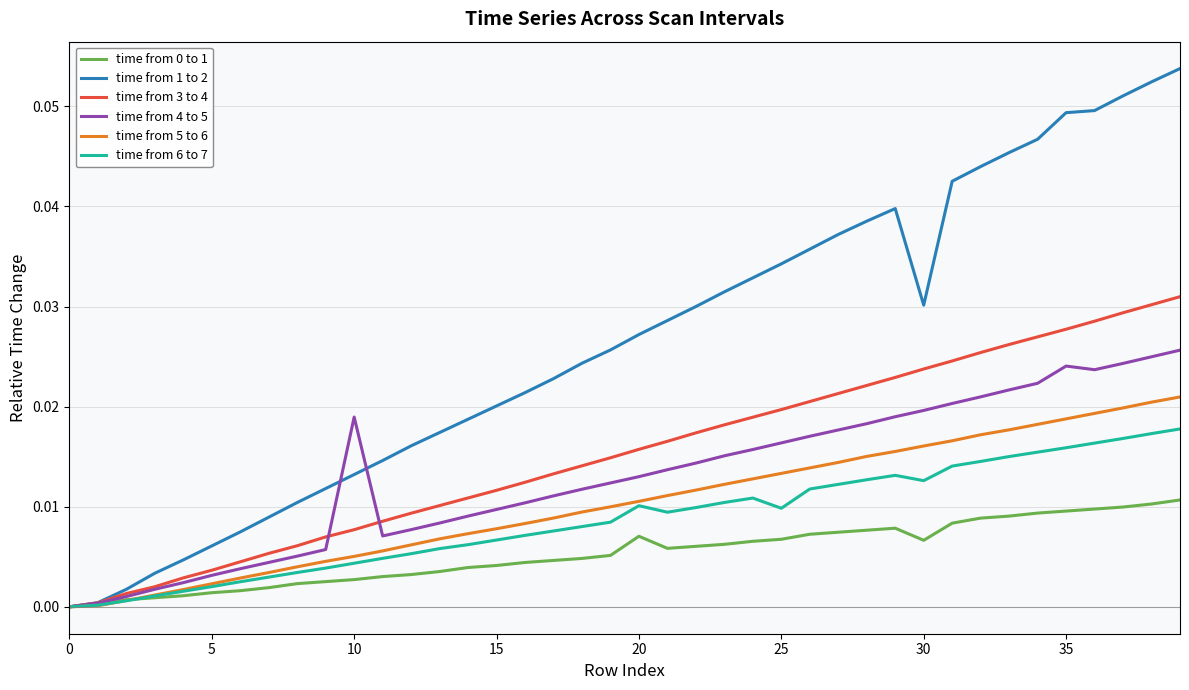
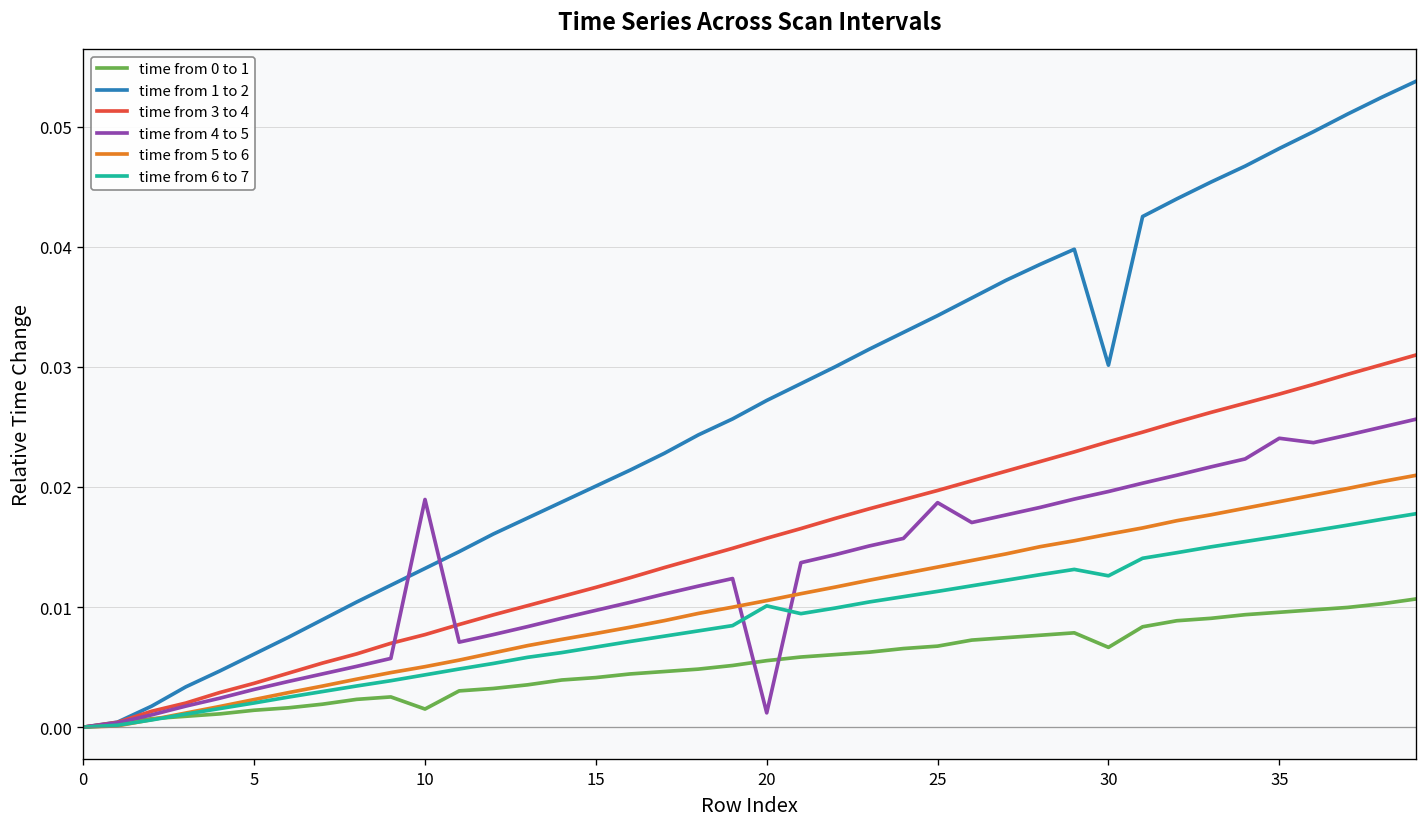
time from 0 to 1, 10: 0.0027 -> 0.0015
time from 0 to 1, 20: 0.0070 -> 0.0055
time from 4 to 5, 20: 0.0130 -> 0.0012
time from 4 to 5, 25: 0.0164 -> 0.0187
time from 6 to 7, 25: 0.0098 -> 0.0113
time from 1 to 2, 35: 0.0494 -> 0.0482
